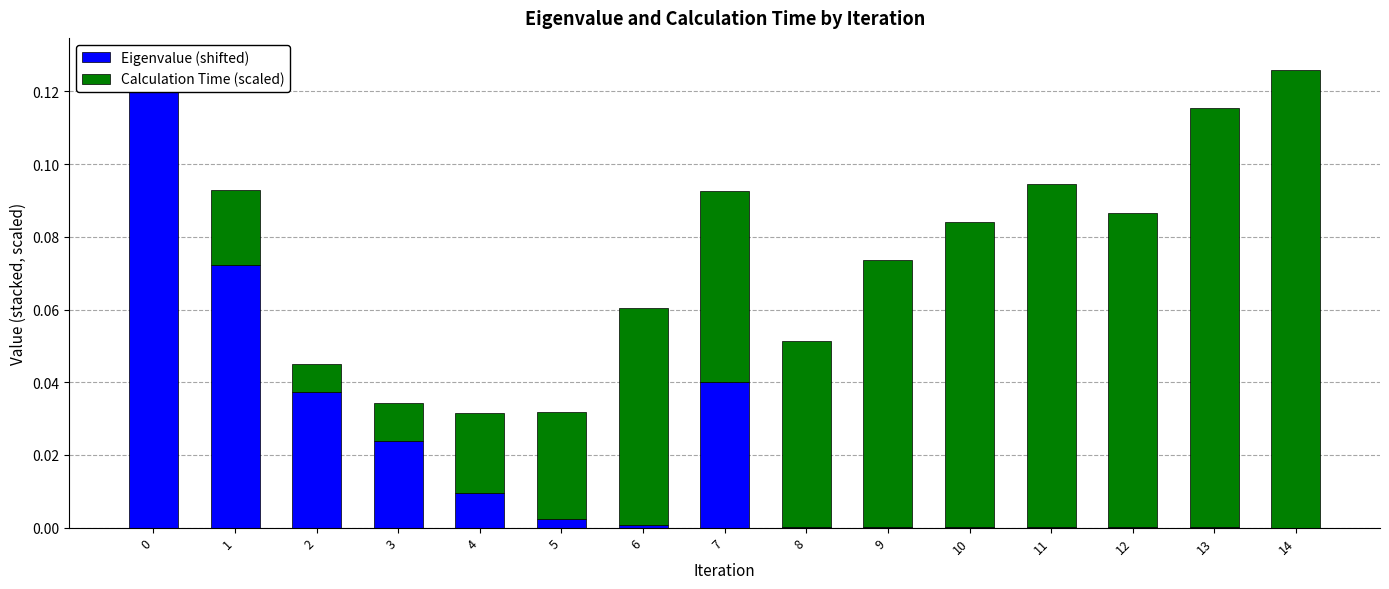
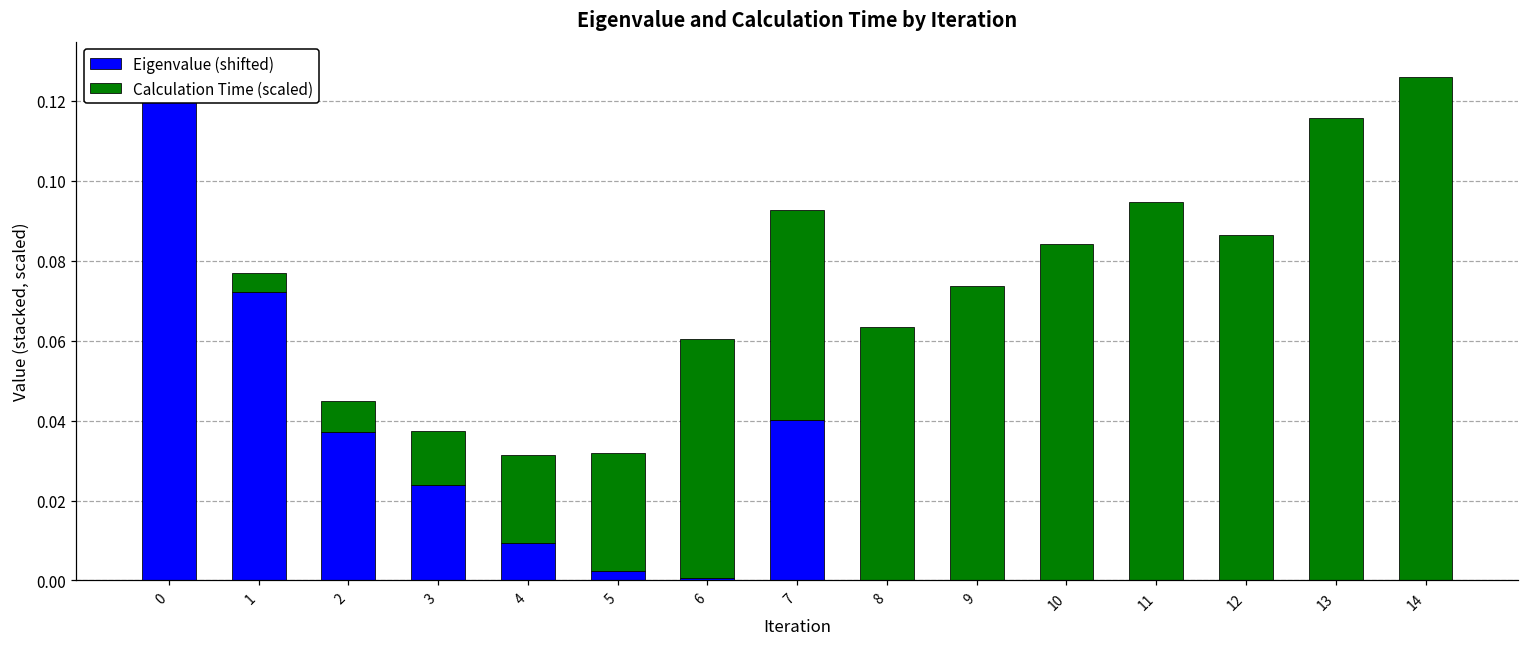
Calculation Time (scaled), 1: 0.021 -> 0.005
Calculation Time (scaled), 3: 0.010 -> 0.013
Calculation Time (scaled), 8: 0.051 -> 0.063
